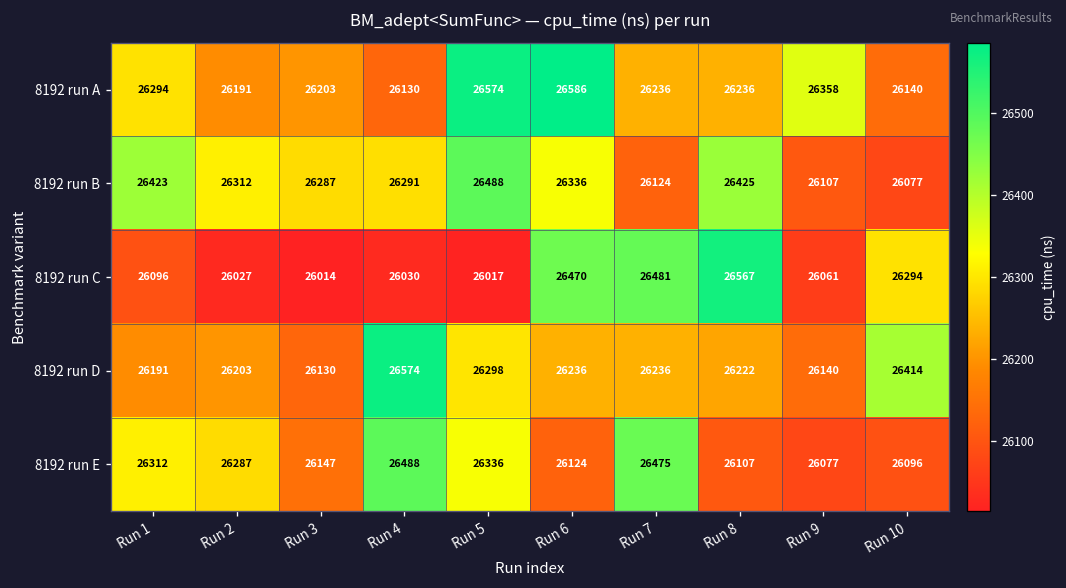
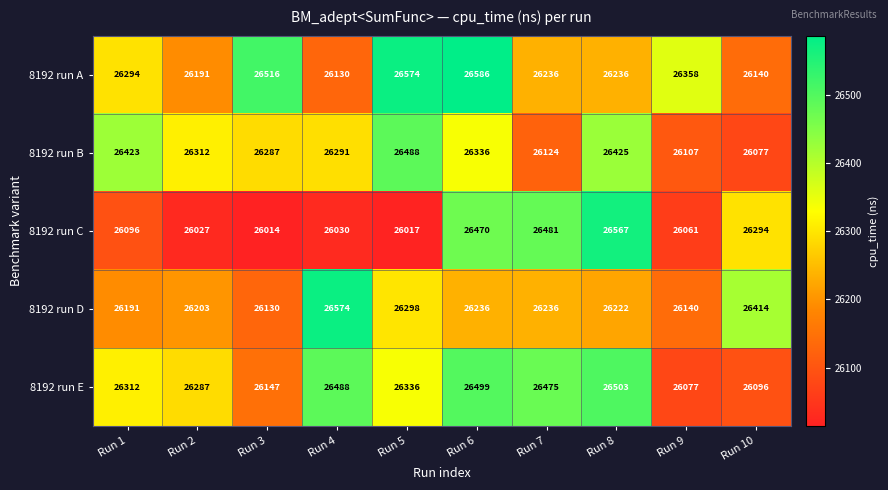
8192 run A, Run 3: 26203 -> 26516
8192 run E, Run 6: 26124 -> 26499
8192 run E, Run 8: 26107 -> 26503
